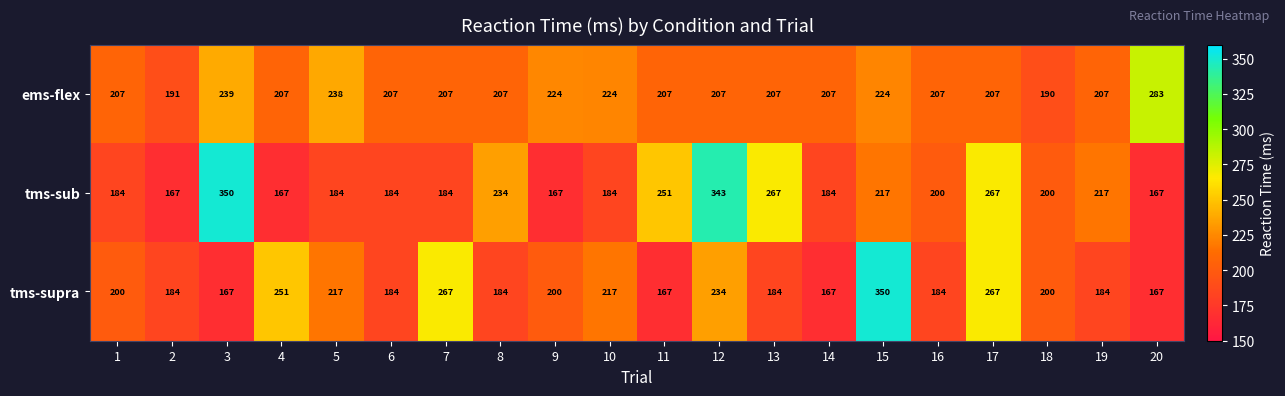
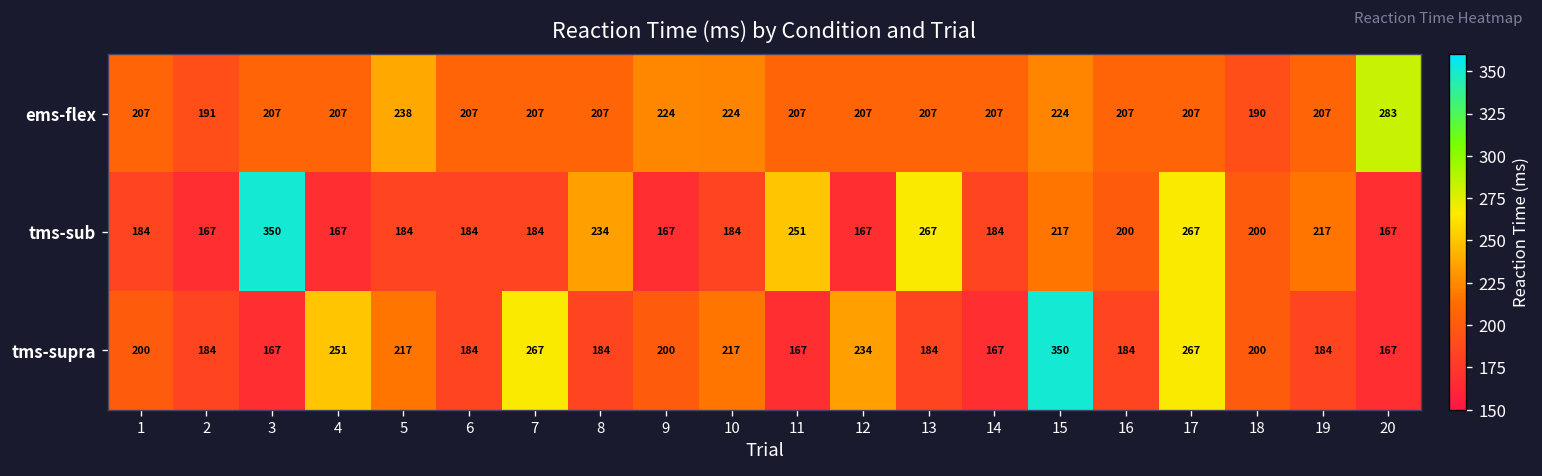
ems-flex, 3: 239 -> 207
tms-sub, 12: 343 -> 167
